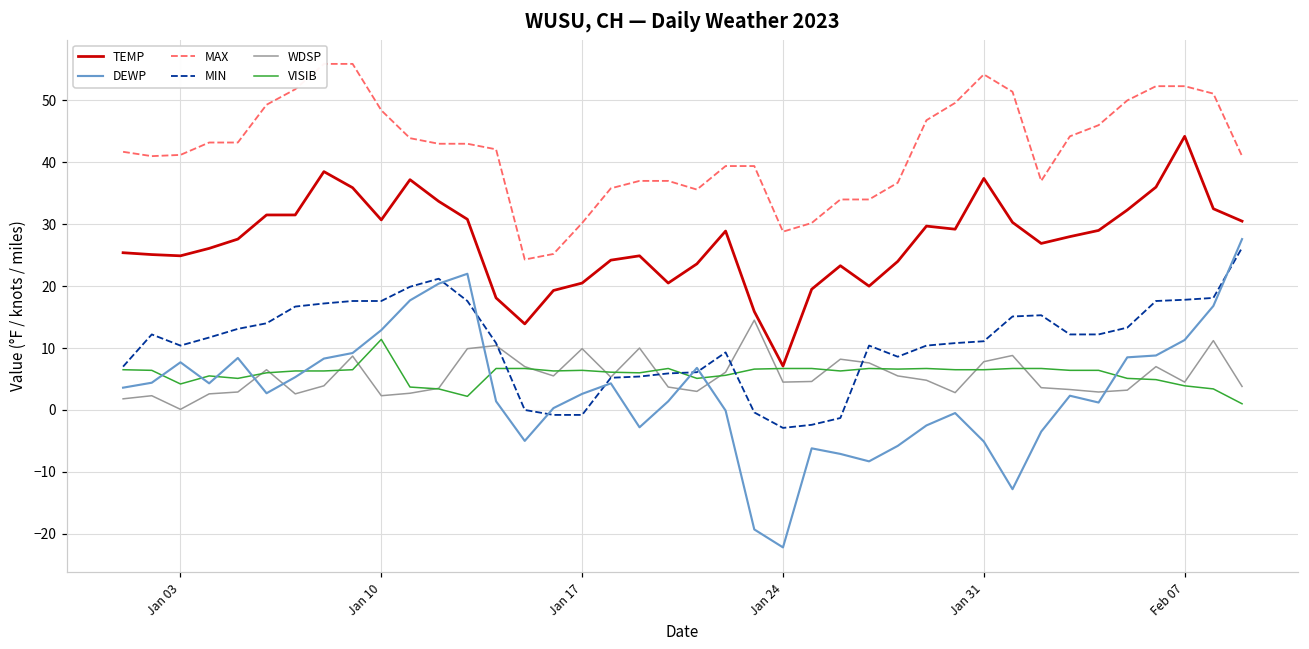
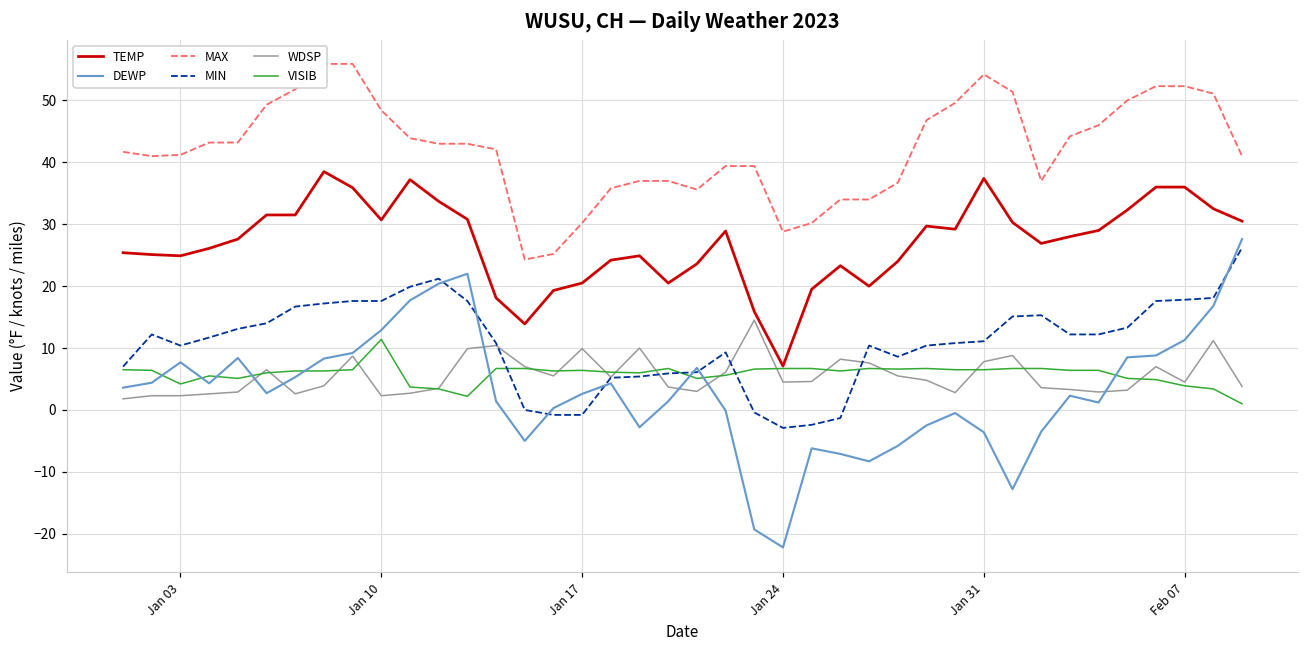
WDSP, Jan 03: 0 -> 2
DEWP, Jan 31: -5 -> -4
TEMP, Feb 07: 44 -> 36
